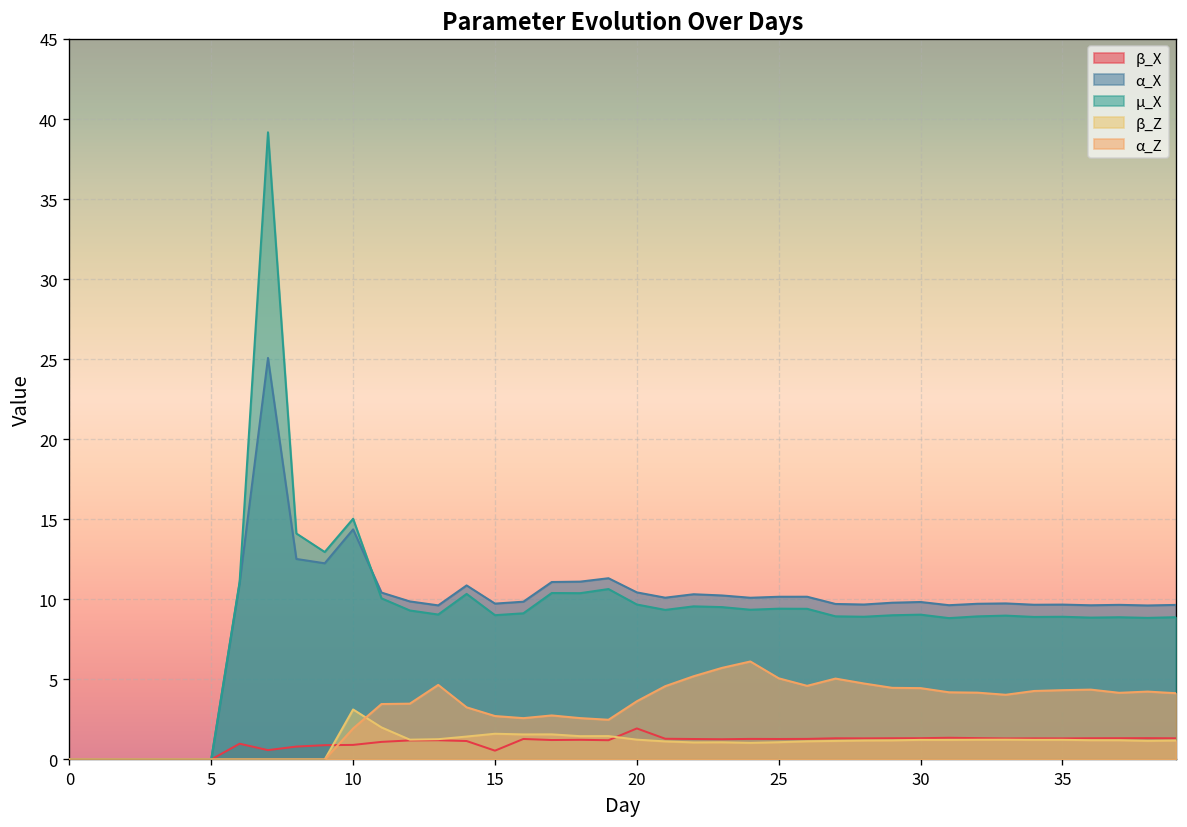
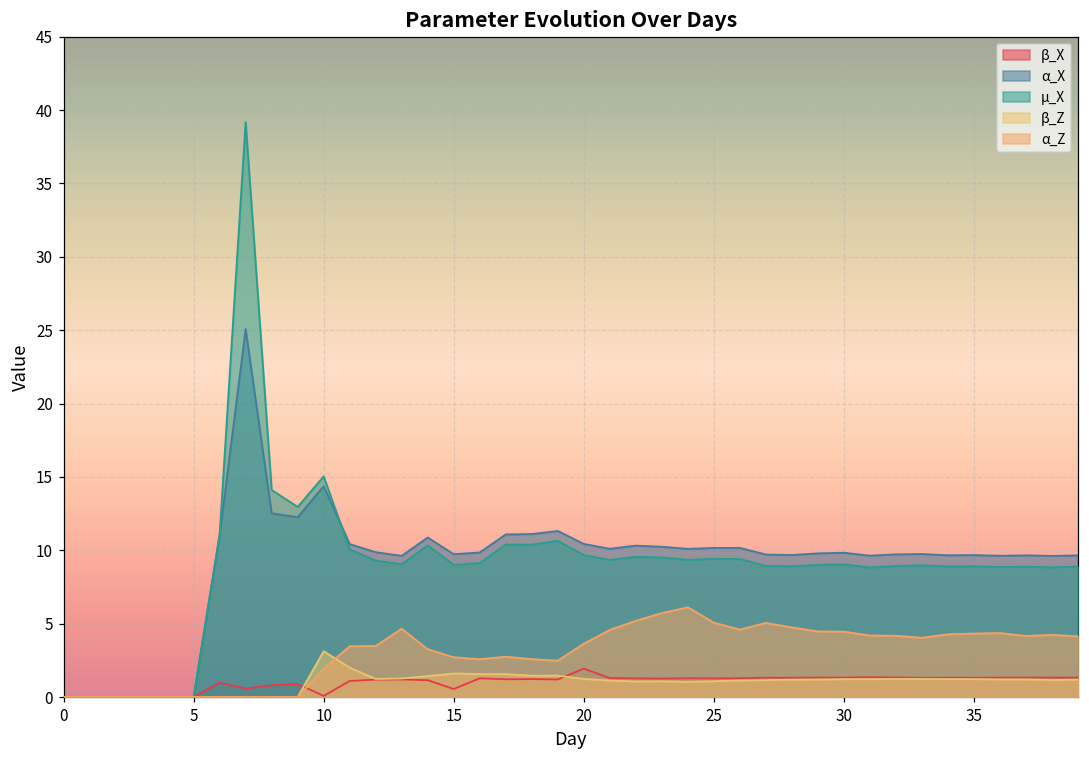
β_X, 10: 0.9 -> 0.1
